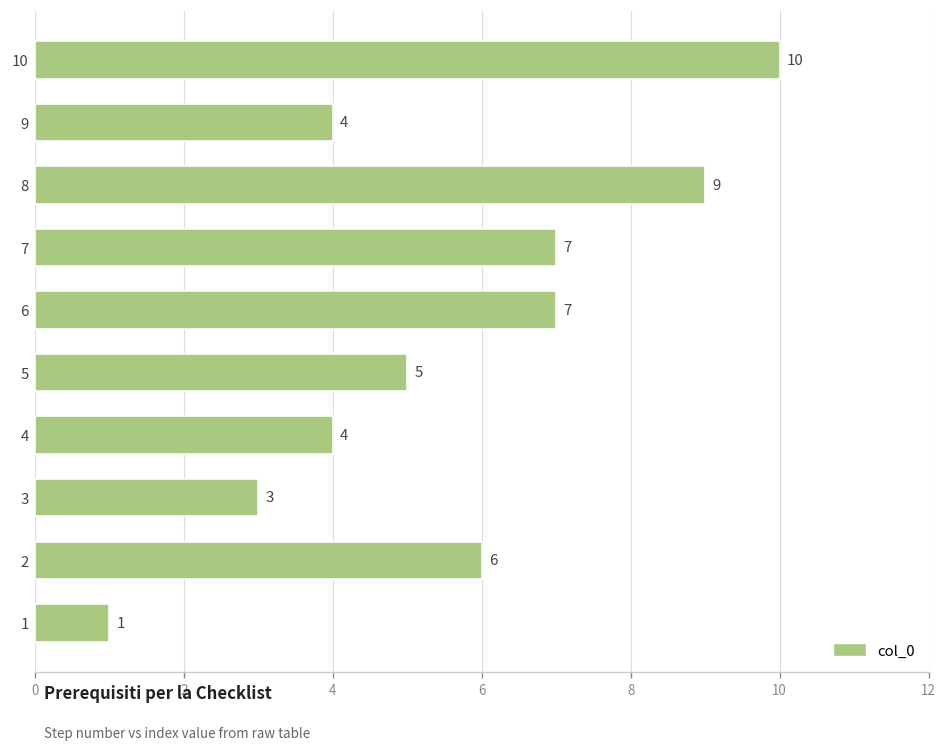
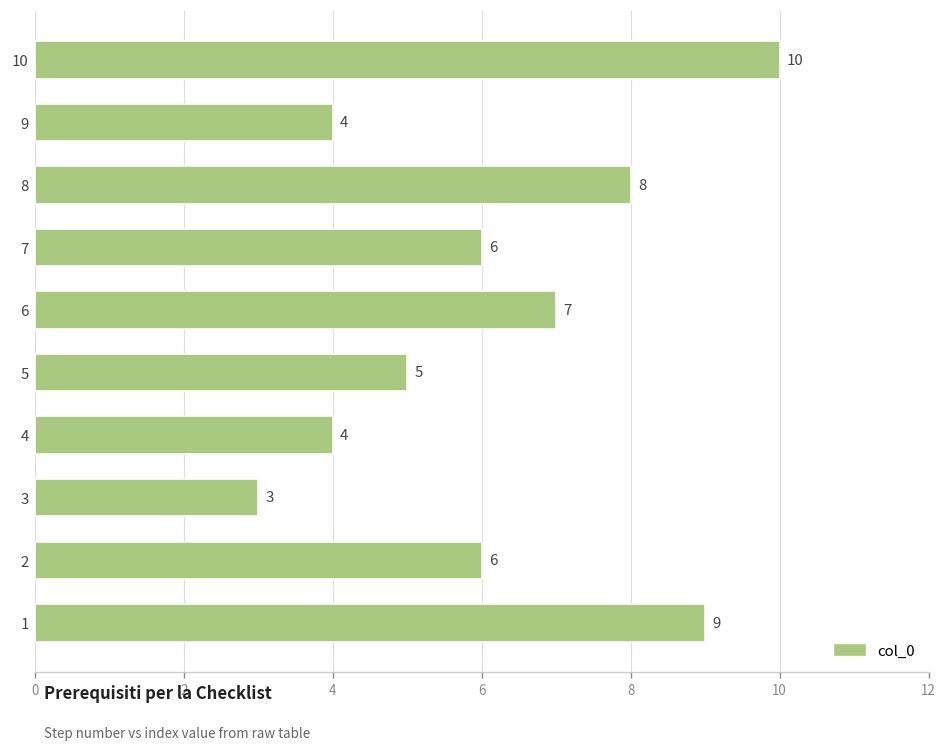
8: 9 -> 8
7: 7 -> 6
1: 1 -> 9
